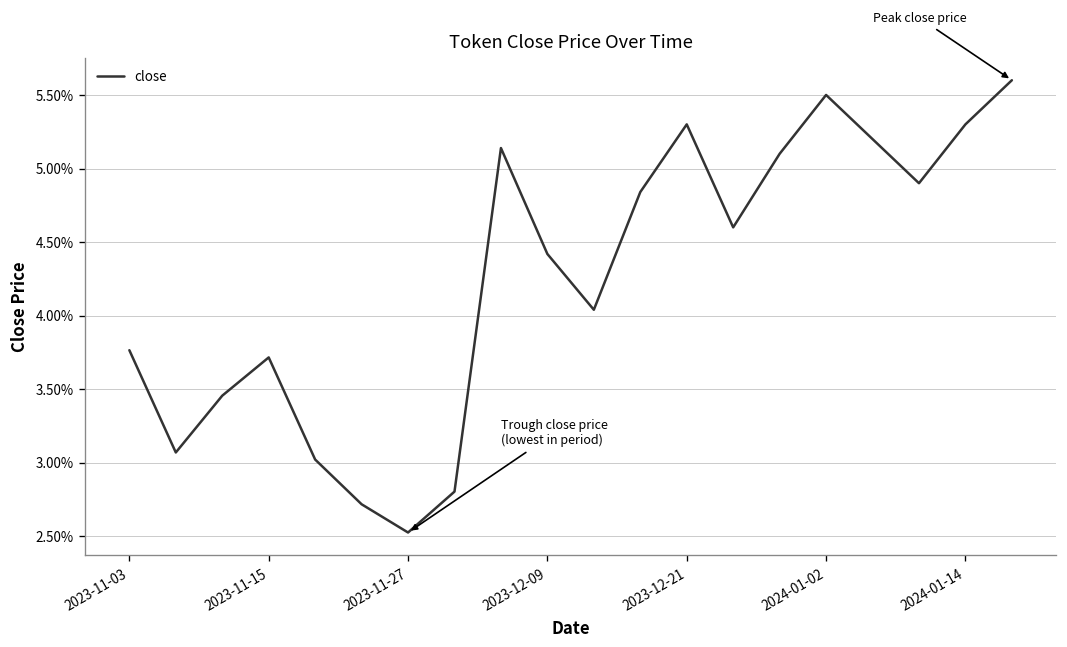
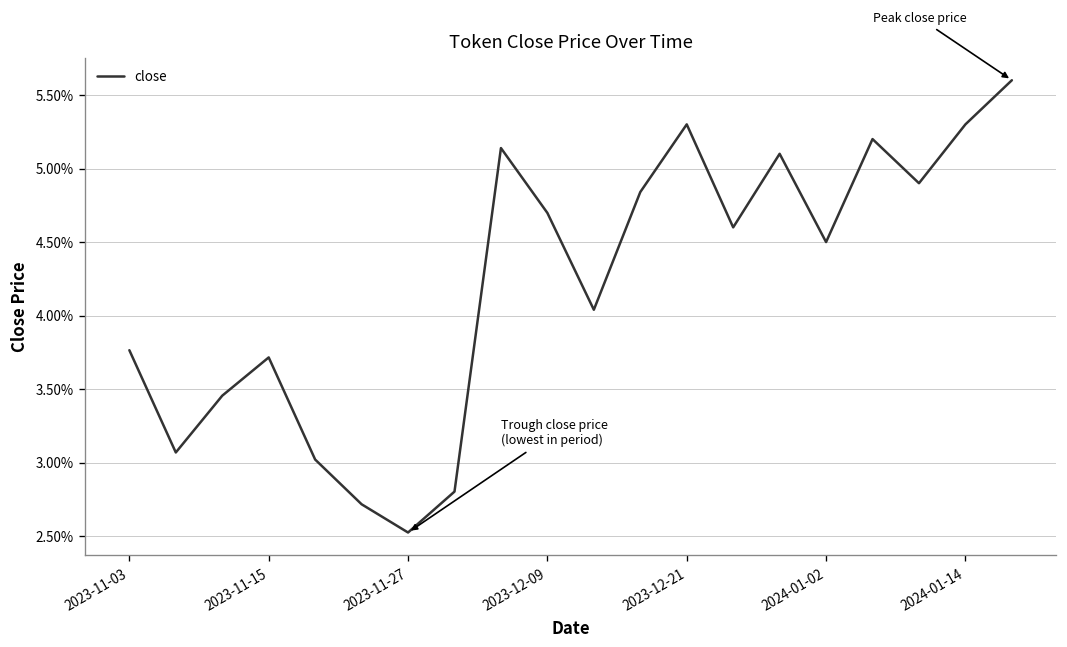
2023-12-09: 4.42% -> 4.70%
2024-01-02: 5.50% -> 4.50%
